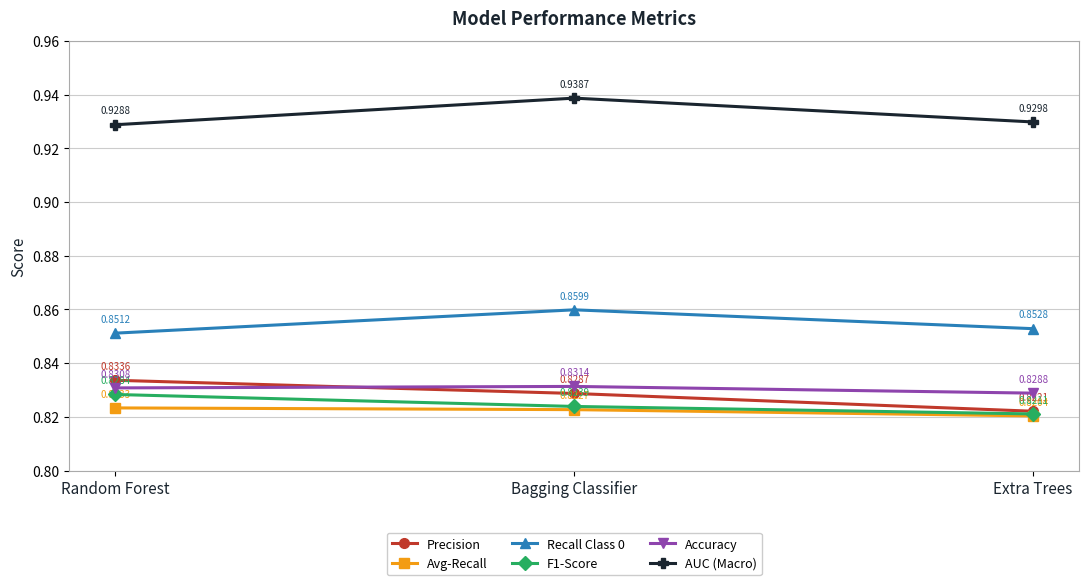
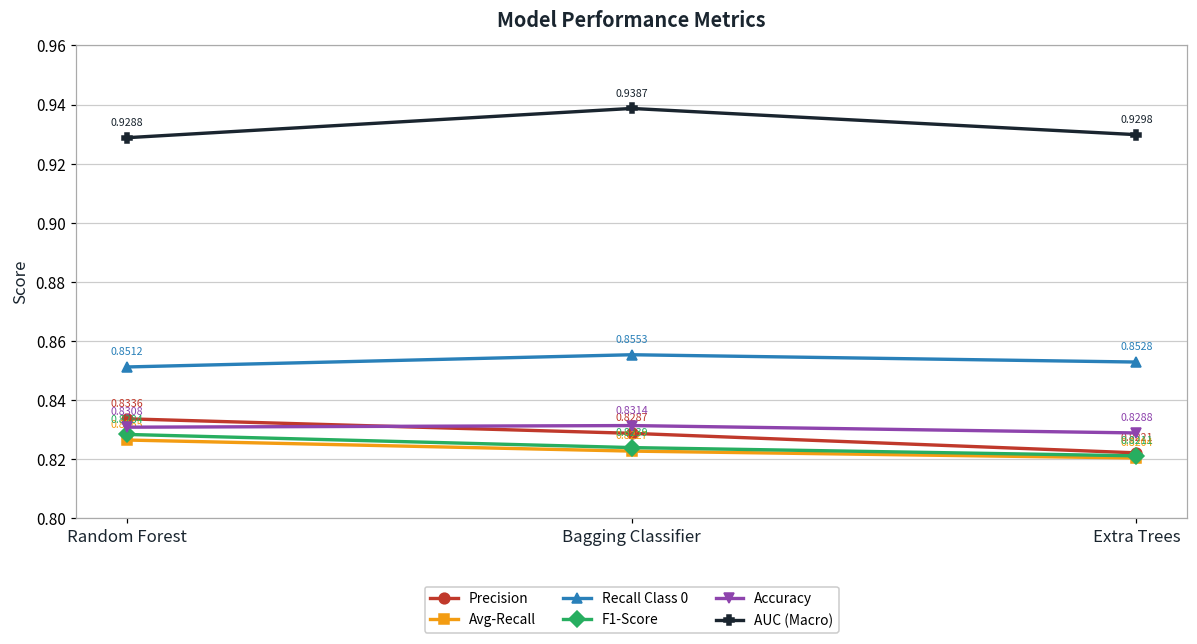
Avg-Recall, Random Forest: 0.8233 -> 0.8265
Recall Class 0, Bagging Classifier: 0.8599 -> 0.8553
